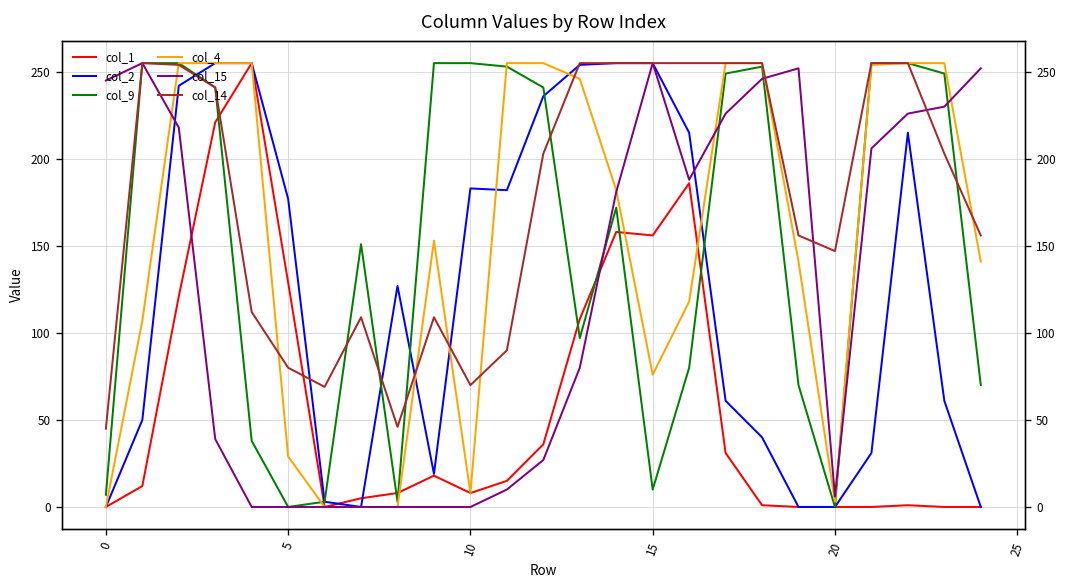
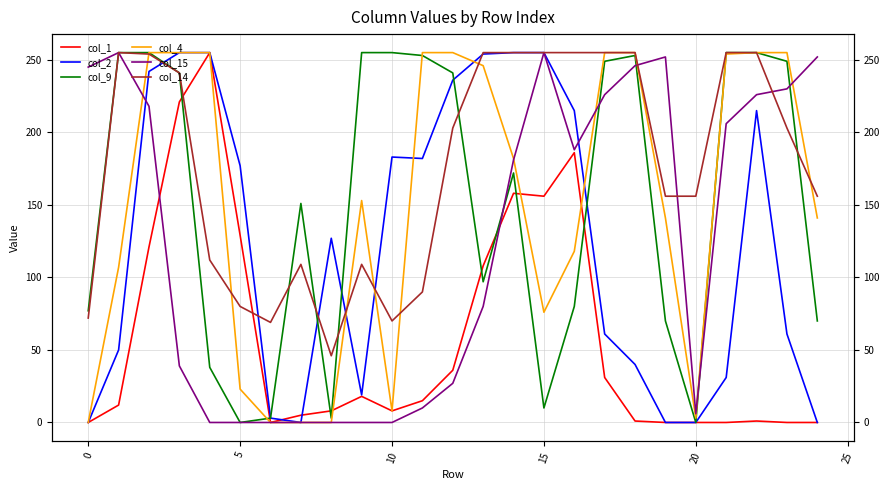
col_9, 0: 7 -> 77
col_14, 0: 45 -> 72
col_4, 5: 29 -> 23
col_14, 20: 147 -> 156
